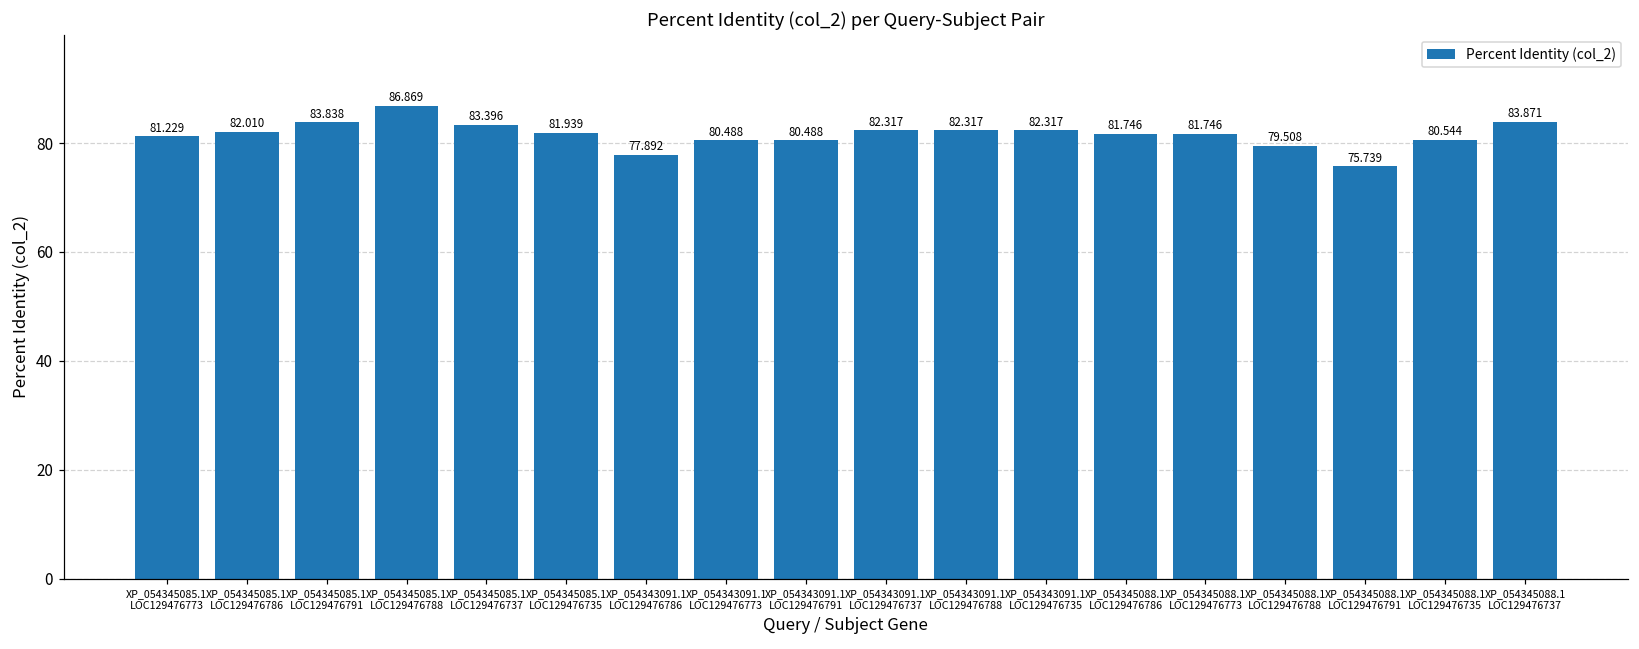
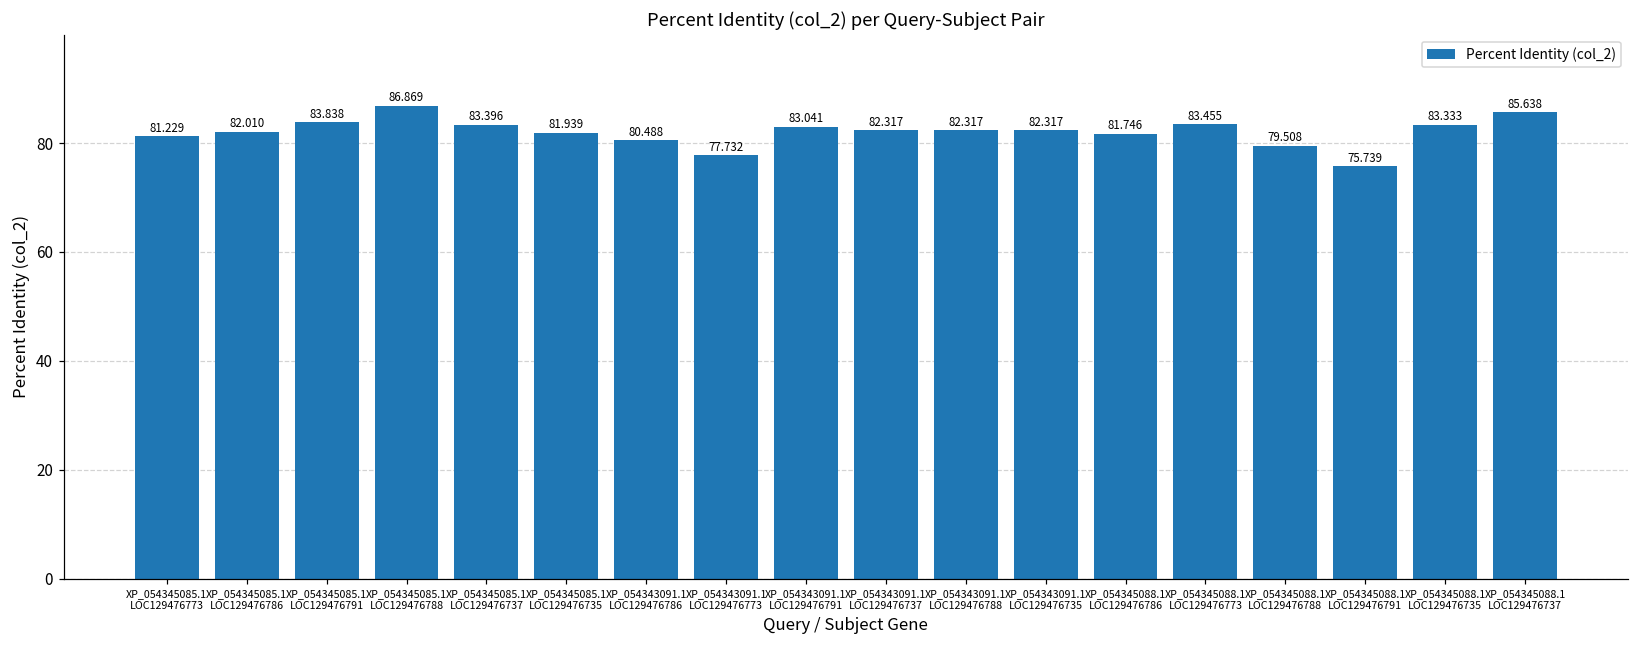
XP_054343091.1 LOC129476786: 77.892 -> 80.488
XP_054343091.1 LOC129476773: 80.488 -> 77.732
XP_054343091.1 LOC129476791: 80.488 -> 83.041
XP_054345088.1 LOC129476773: 81.746 -> 83.455
XP_054345088.1 LOC129476735: 80.544 -> 83.333
XP_054345088.1 LOC129476737: 83.871 -> 85.638
